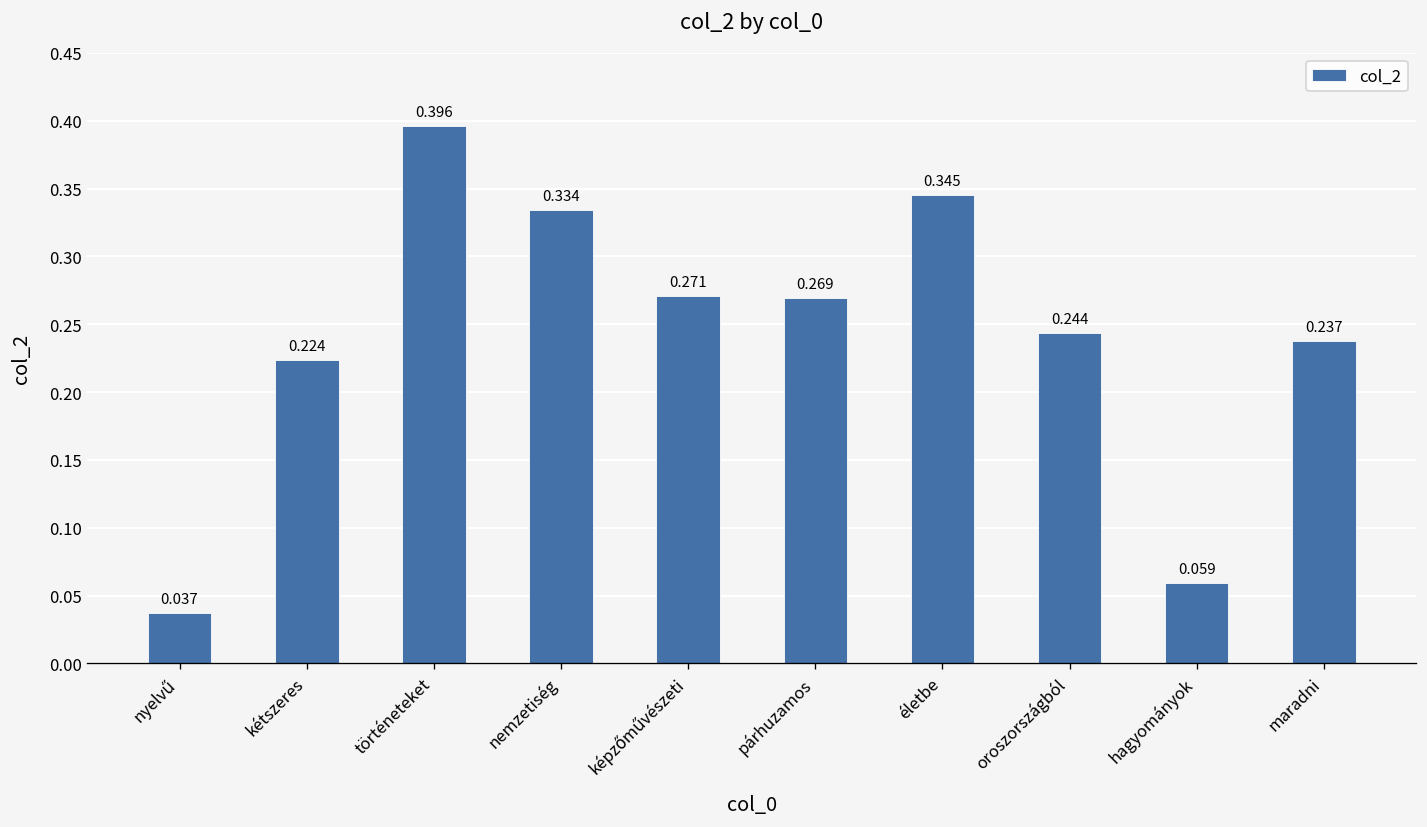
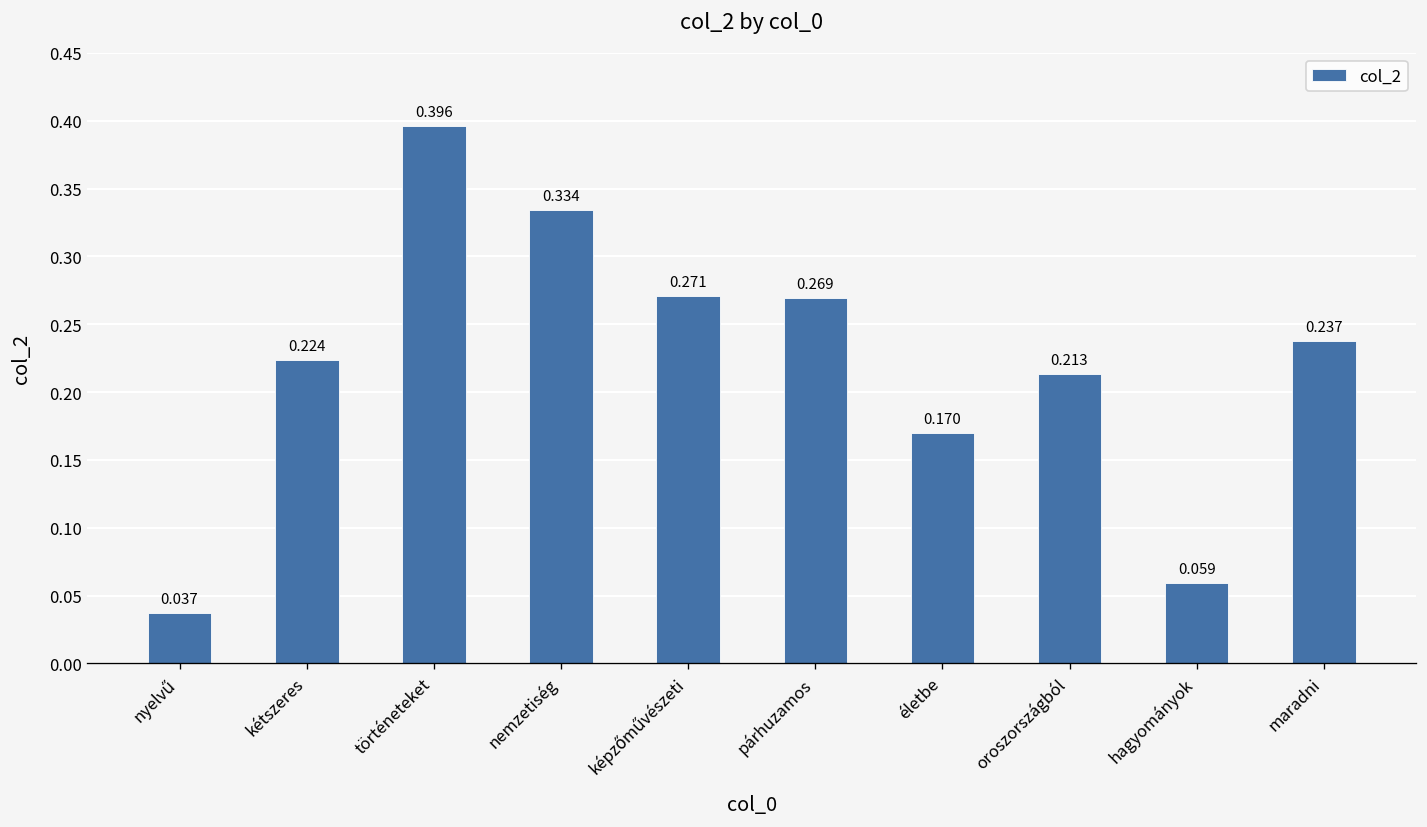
életbe: 0.345 -> 0.170
oroszországból: 0.244 -> 0.213
